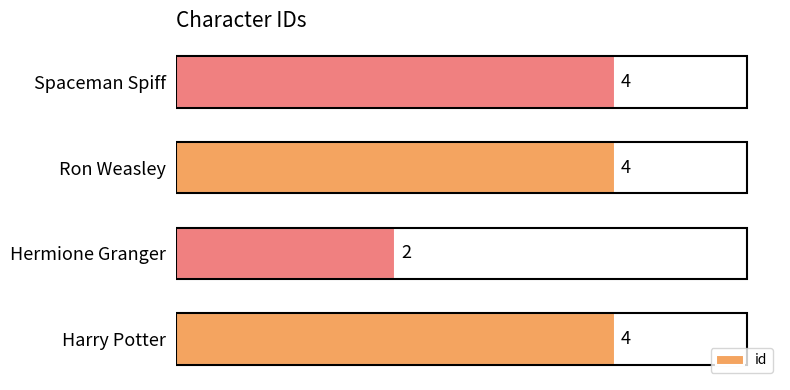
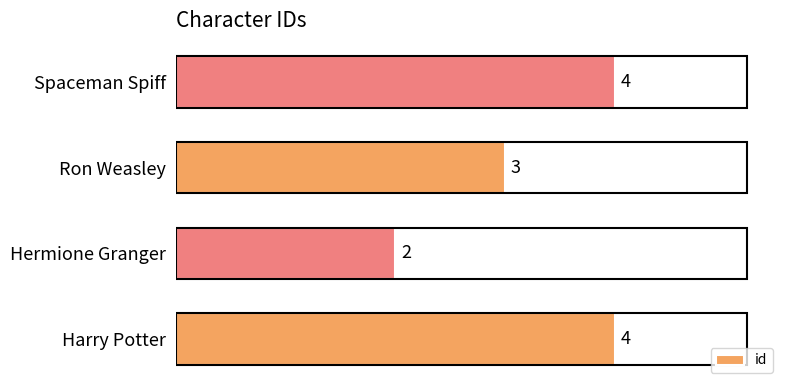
Ron Weasley: 4 -> 3
